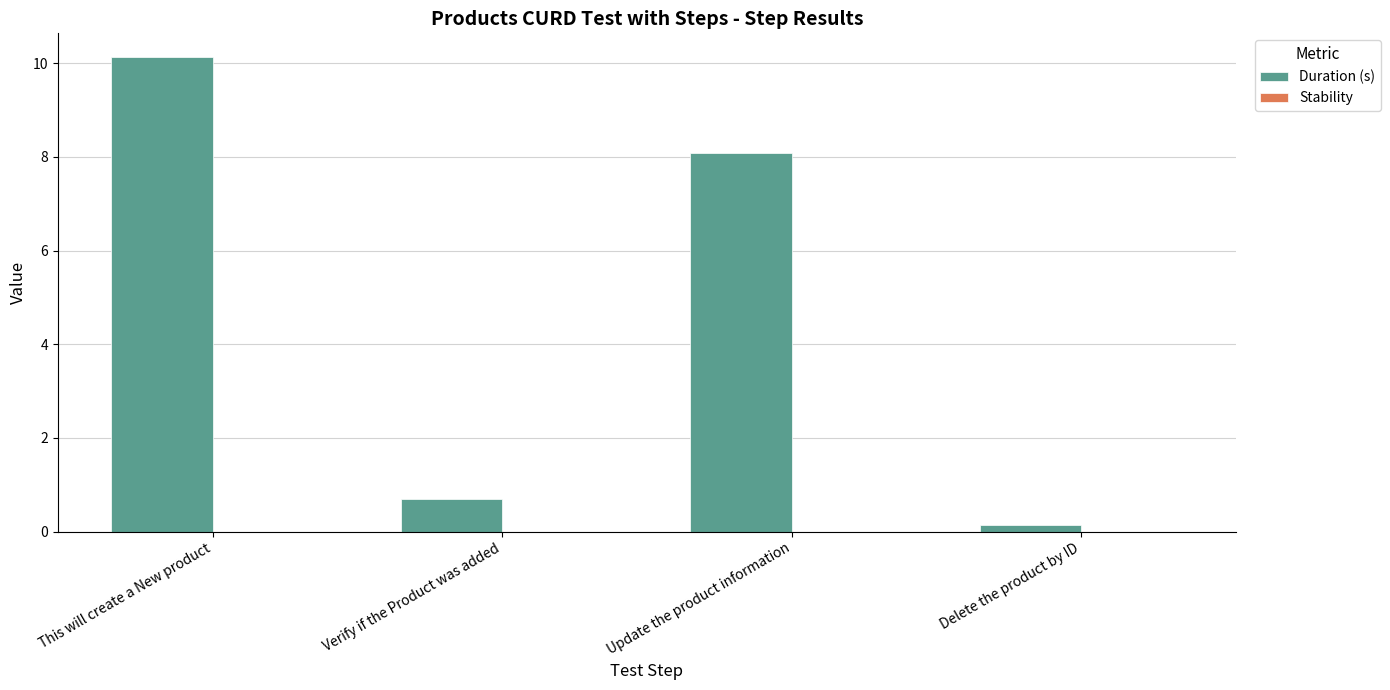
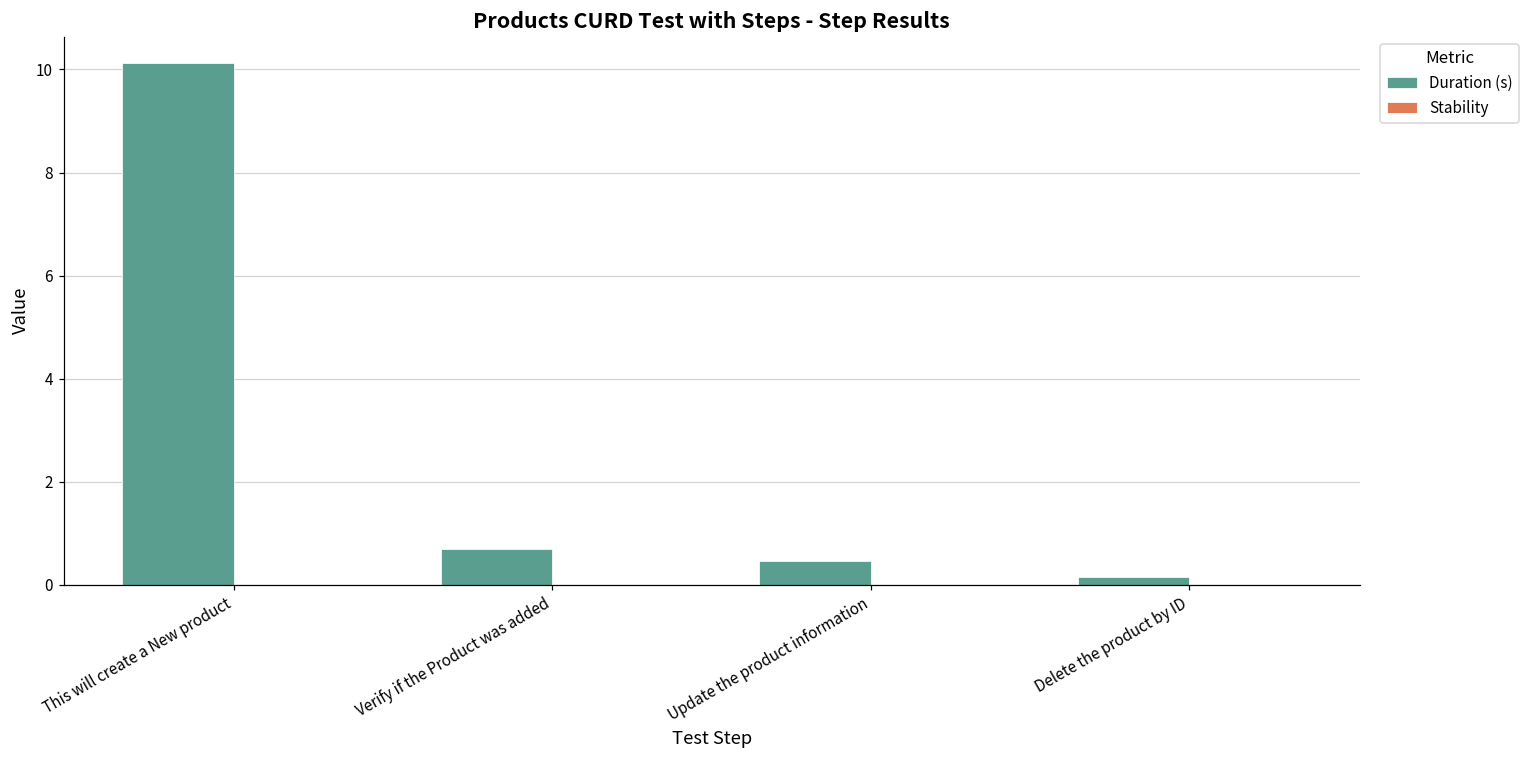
Duration (s), Update the product information: 8.1 -> 0.5
